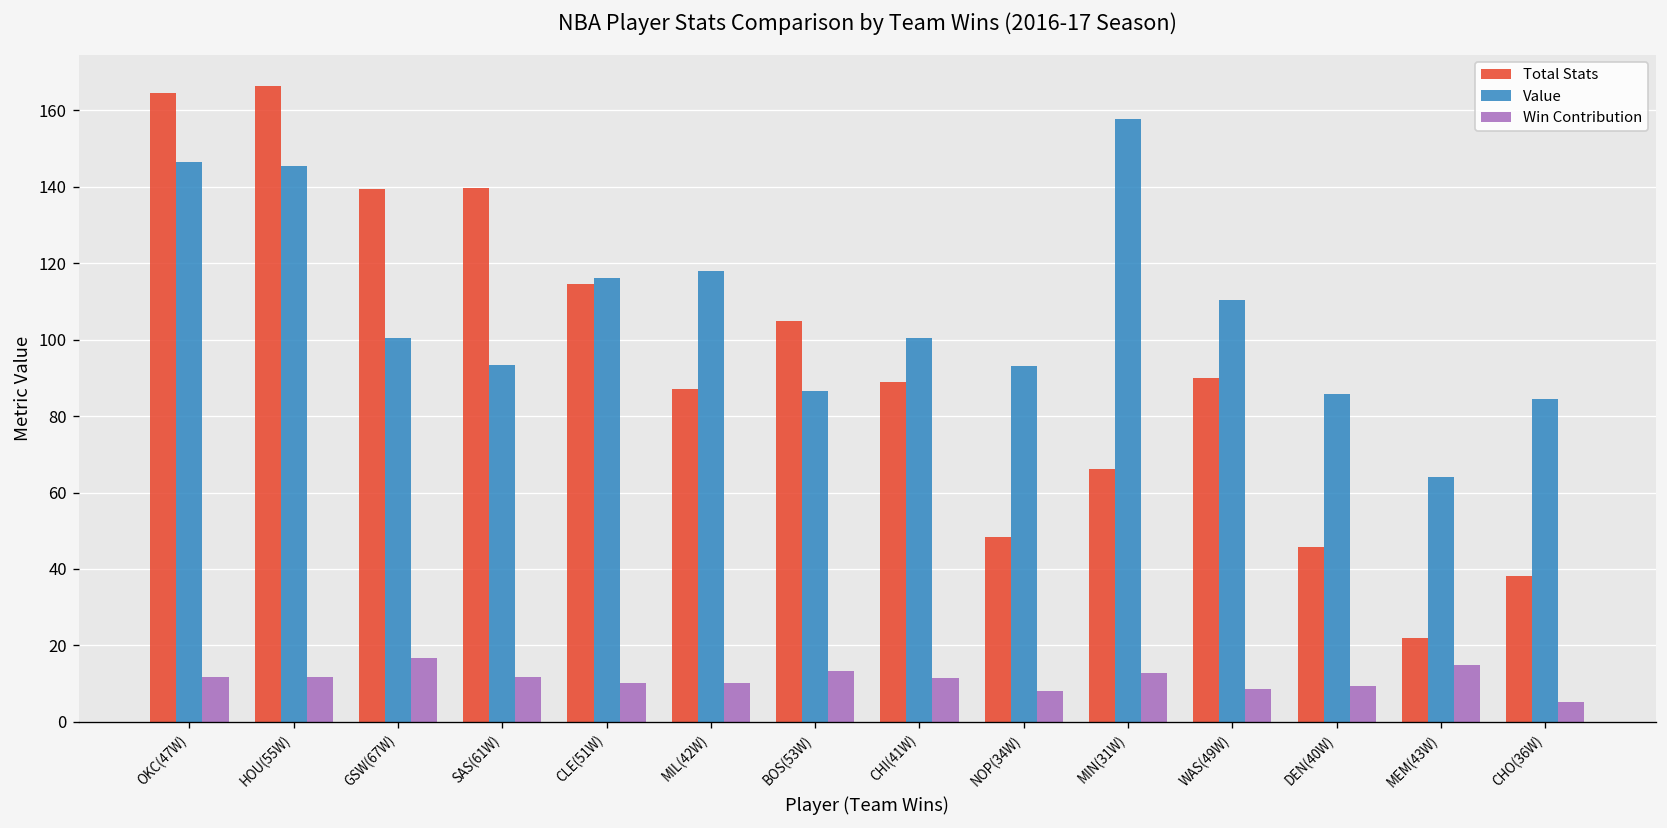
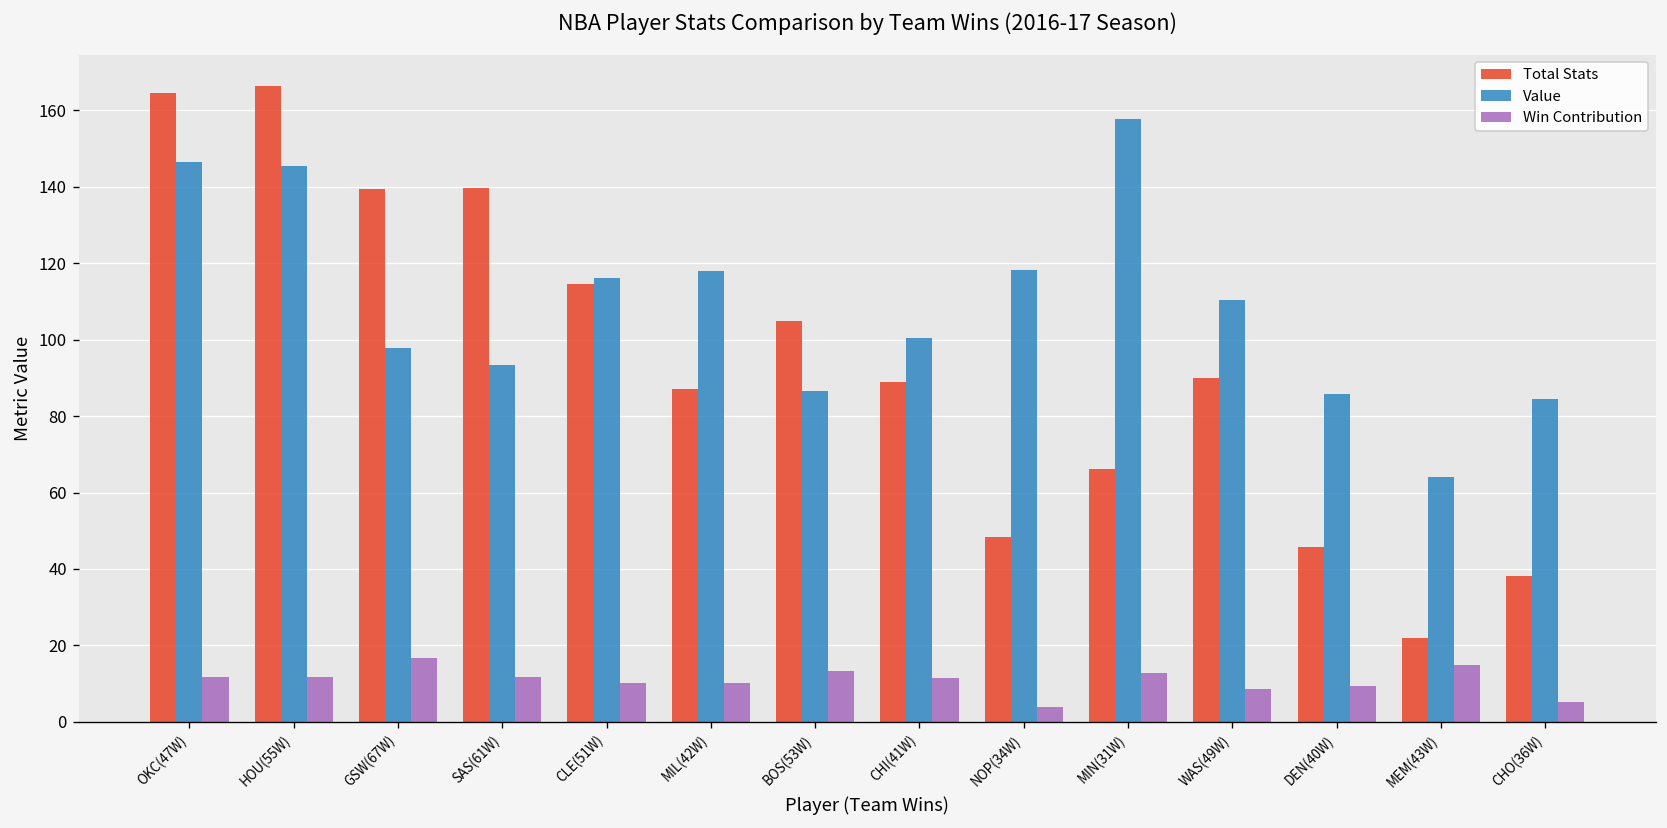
Value, GSW(67W): 100 -> 98
Value, NOP(34W): 93 -> 118
Win Contribution, NOP(34W): 8 -> 4
